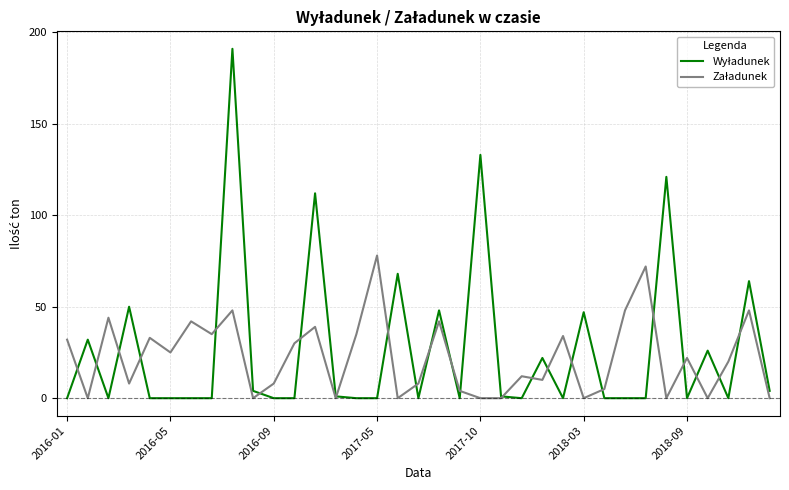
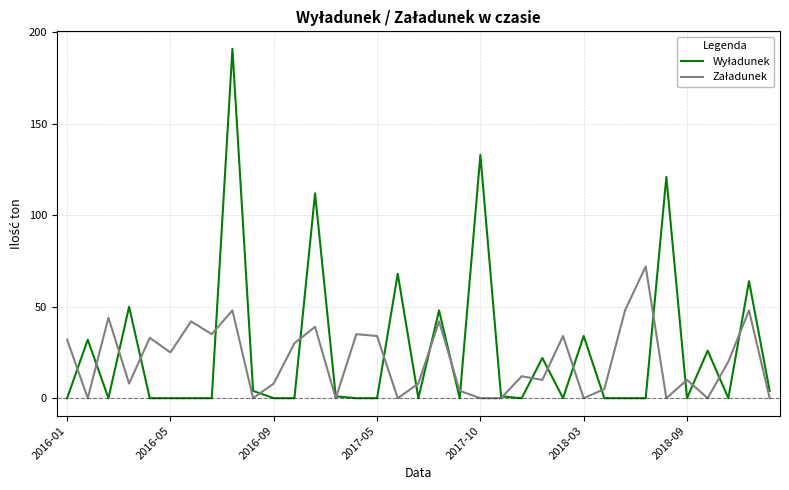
Załadunek, 2017-05: 78 -> 34
Wyładunek, 2018-03: 47 -> 34
Załadunek, 2018-09: 22 -> 10
